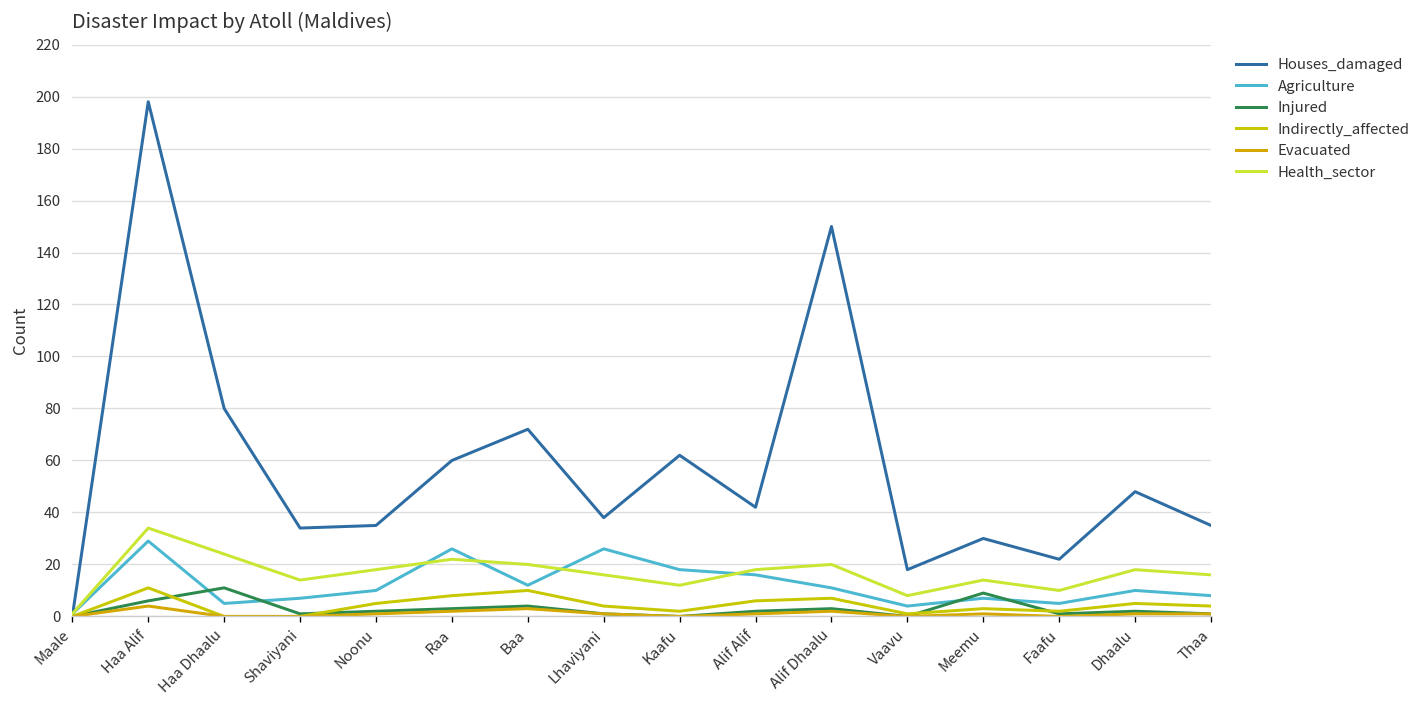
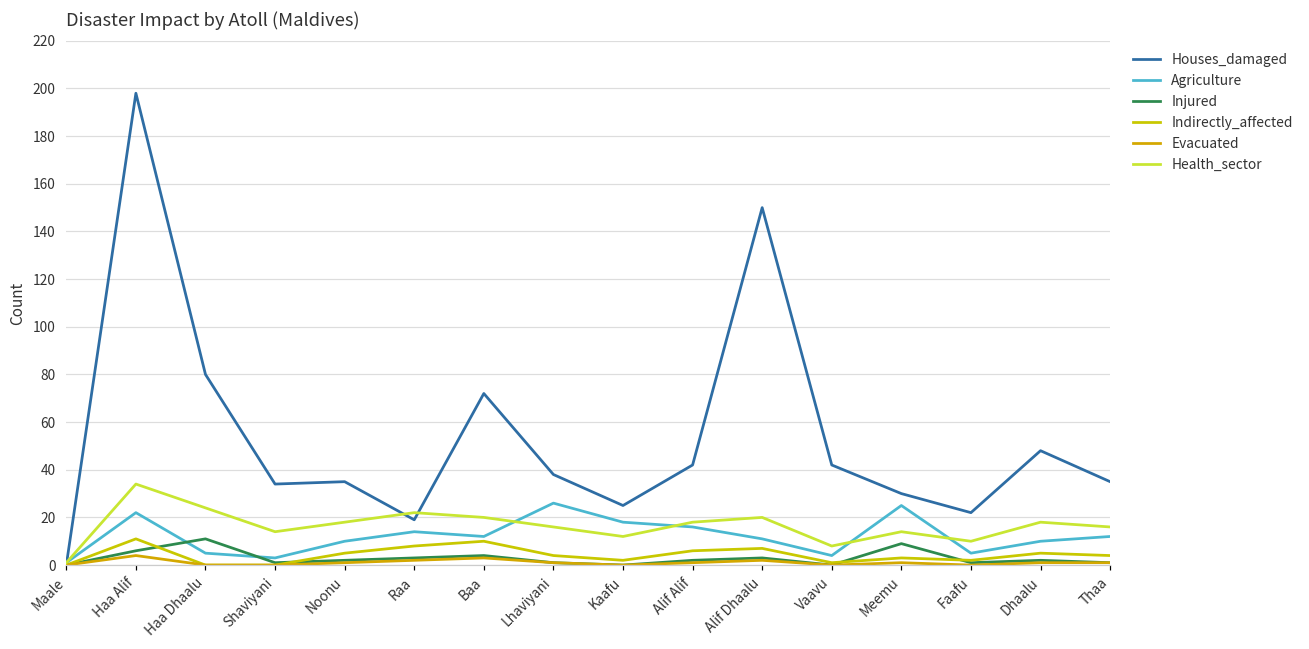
Agriculture, Haa Alif: 29 -> 22
Agriculture, Shaviyani: 7 -> 3
Houses_damaged, Raa: 60 -> 19
Agriculture, Raa: 26 -> 14
Houses_damaged, Kaafu: 62 -> 25
Houses_damaged, Vaavu: 18 -> 42
Agriculture, Meemu: 7 -> 25
Agriculture, Thaa: 8 -> 12
